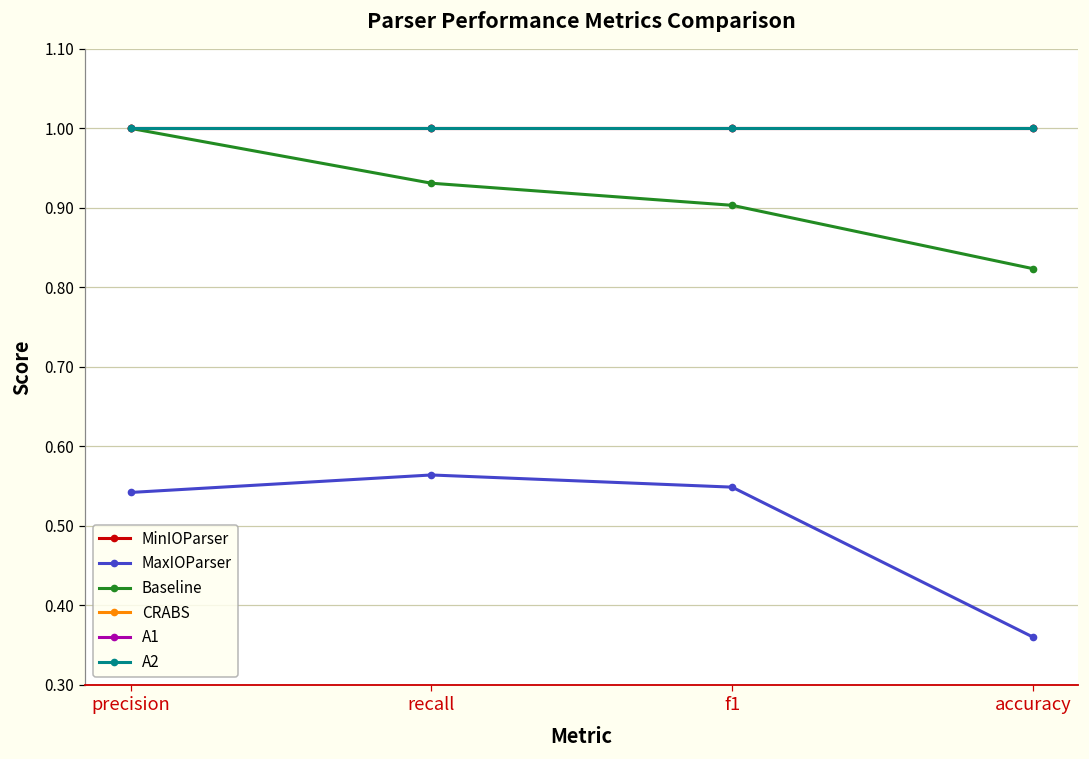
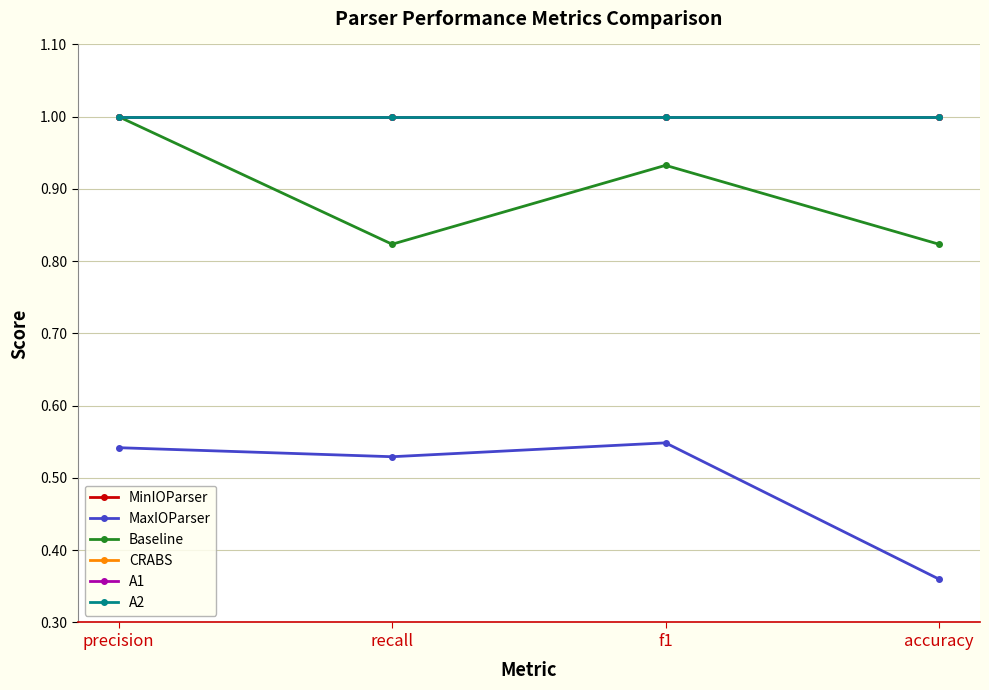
MaxIOParser, recall: 0.56 -> 0.53
Baseline, recall: 0.93 -> 0.82
Baseline, f1: 0.90 -> 0.93
